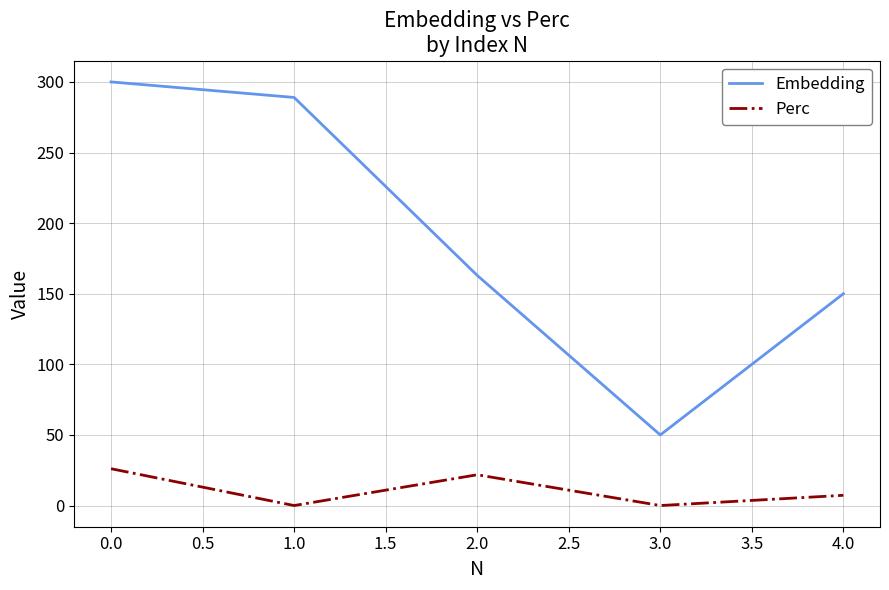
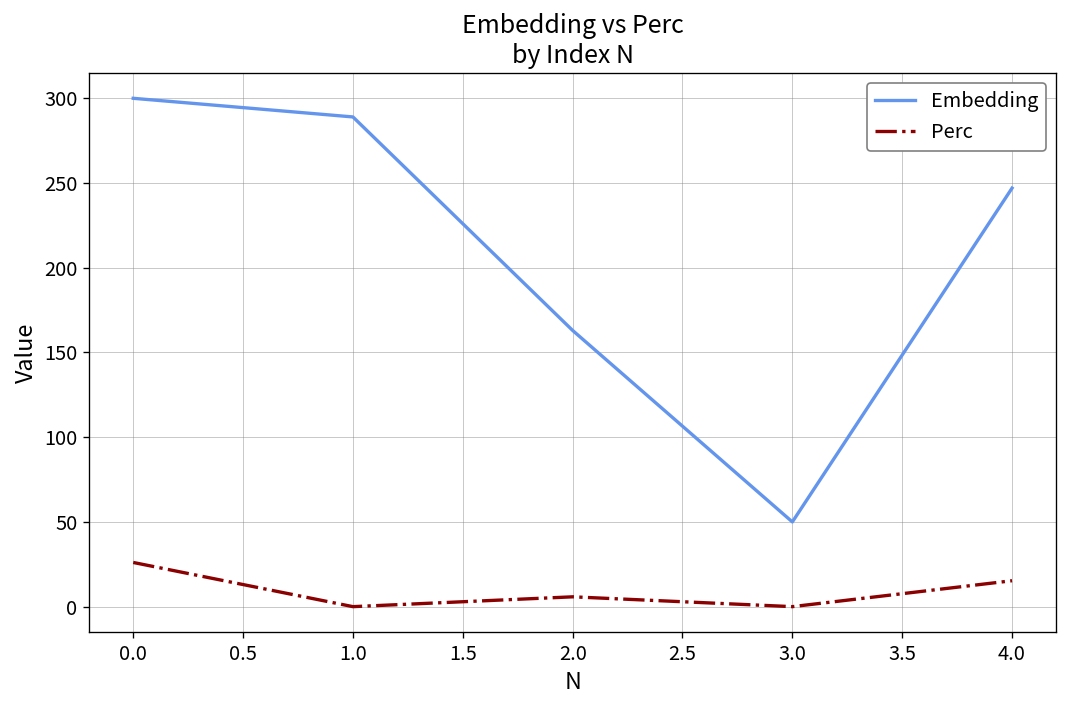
Perc, 2.0: 22 -> 6
Embedding, 4.0: 150 -> 247
Perc, 4.0: 7 -> 15
